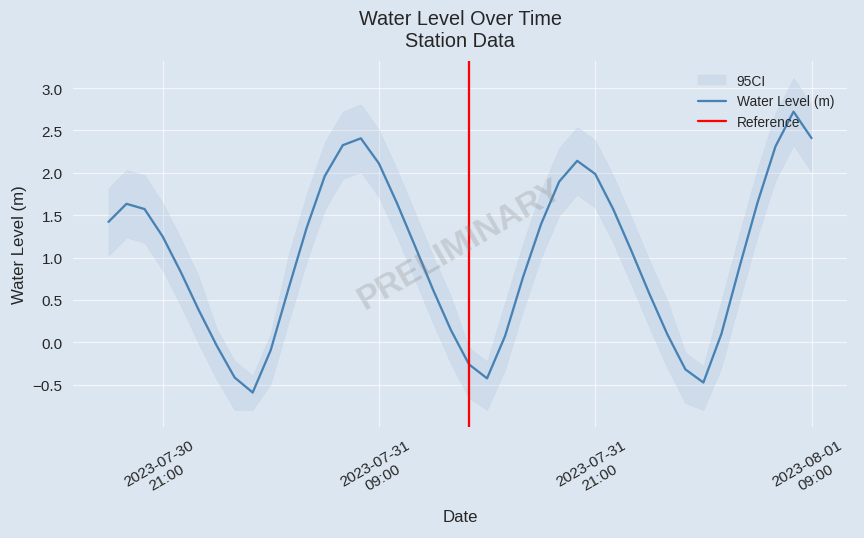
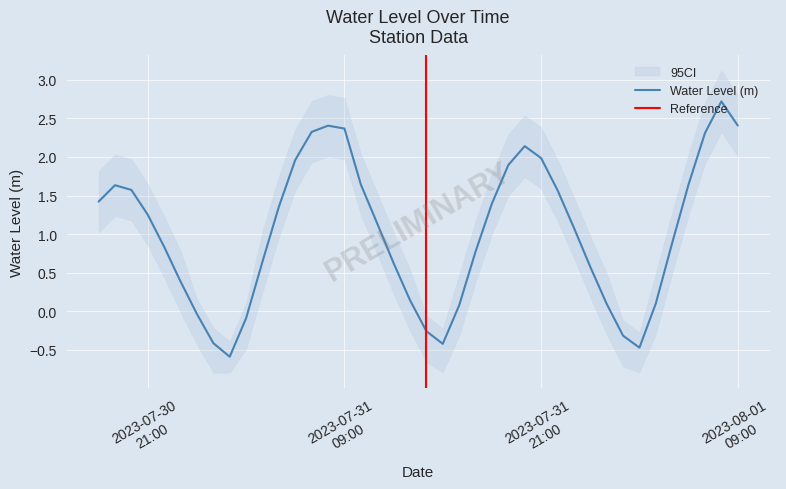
Water Level (m), 2023-07-31 09:00: 2.1 -> 2.4
